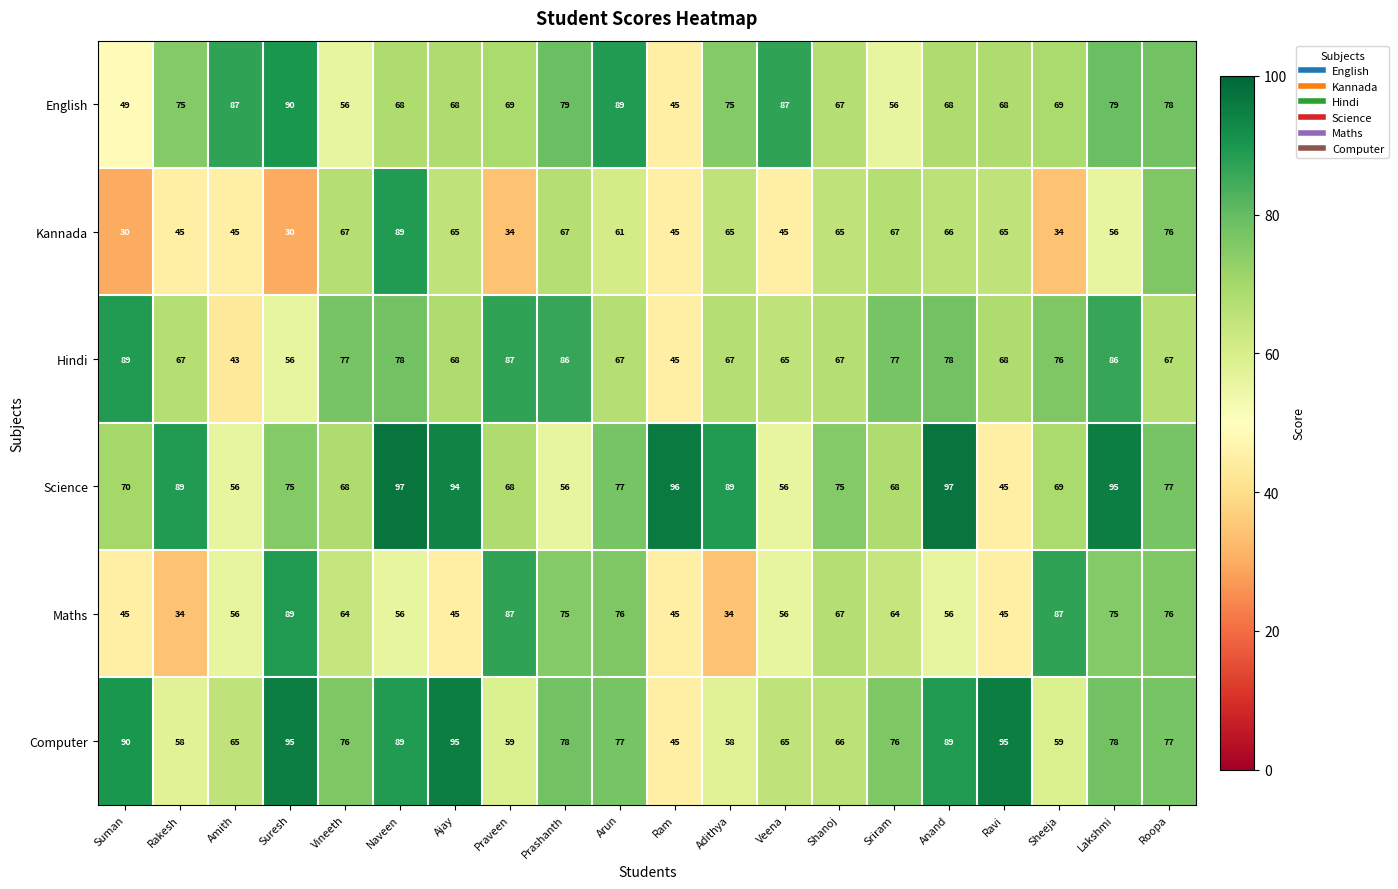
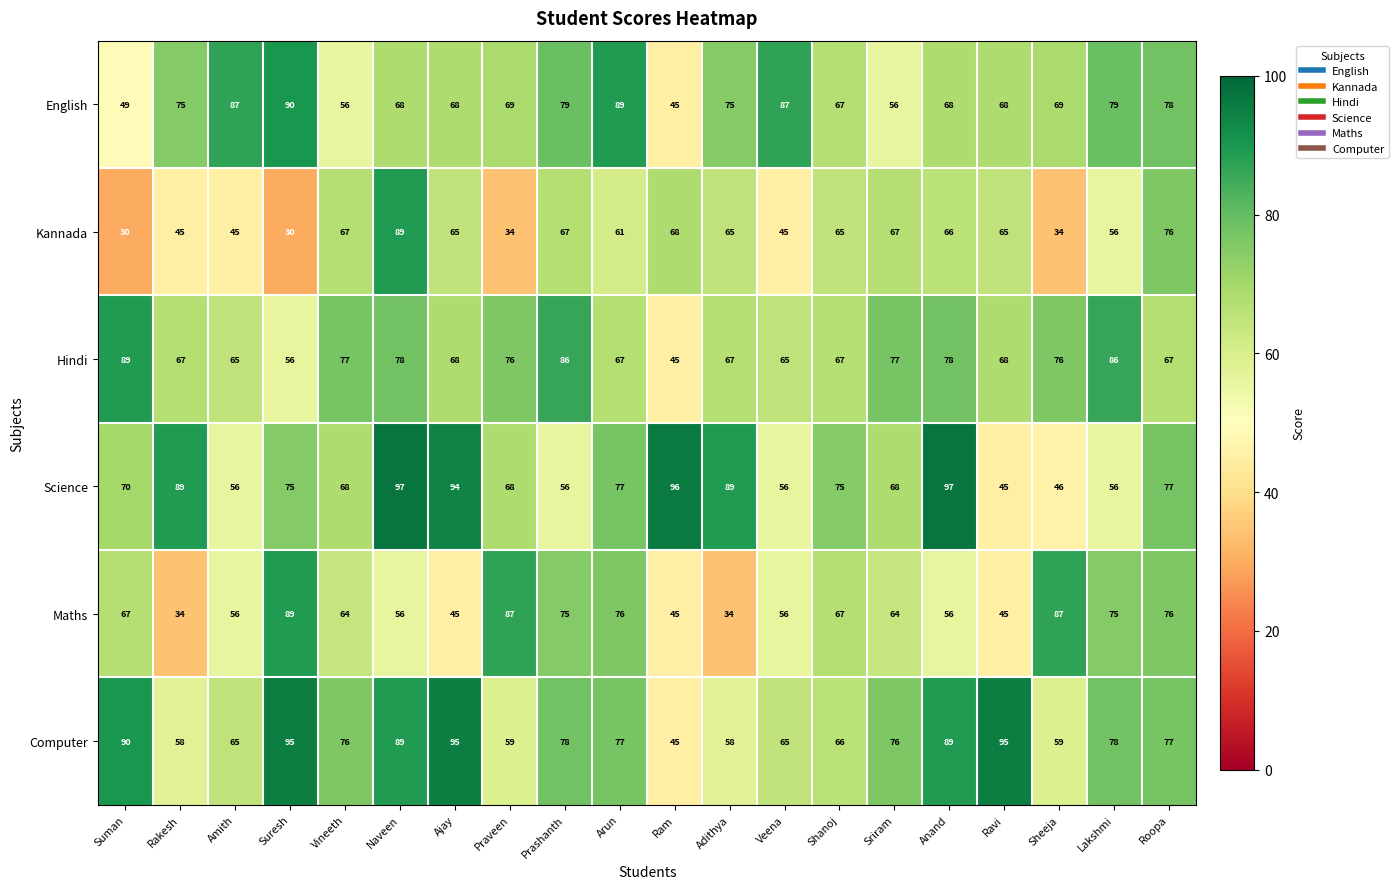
Kannada, Ram: 45 -> 68
Hindi, Amith: 43 -> 65
Hindi, Praveen: 87 -> 76
Science, Sheeja: 69 -> 46
Science, Lakshmi: 95 -> 56
Maths, Suman: 45 -> 67
